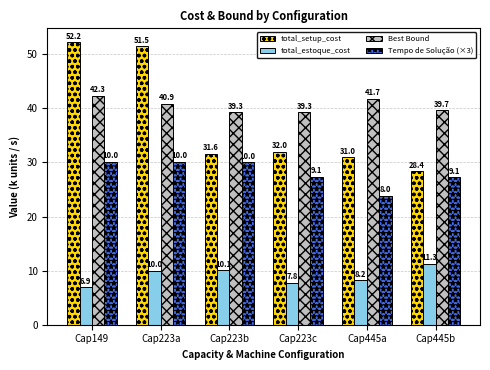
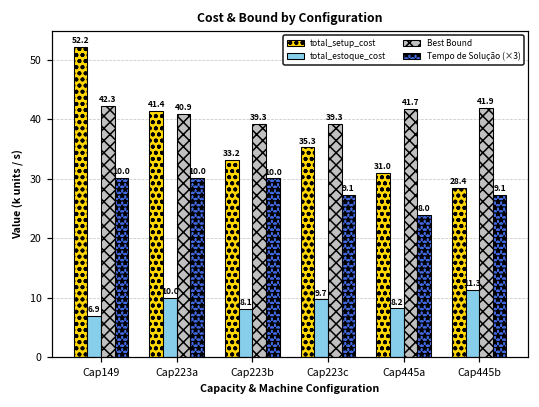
total_setup_cost, Cap223a: 51.5 -> 41.4
total_setup_cost, Cap223b: 31.6 -> 33.2
total_estoque_cost, Cap223b: 10.1 -> 8.1
total_setup_cost, Cap223c: 32.0 -> 35.3
total_estoque_cost, Cap223c: 7.8 -> 9.7
Best Bound, Cap445b: 39.7 -> 41.9
